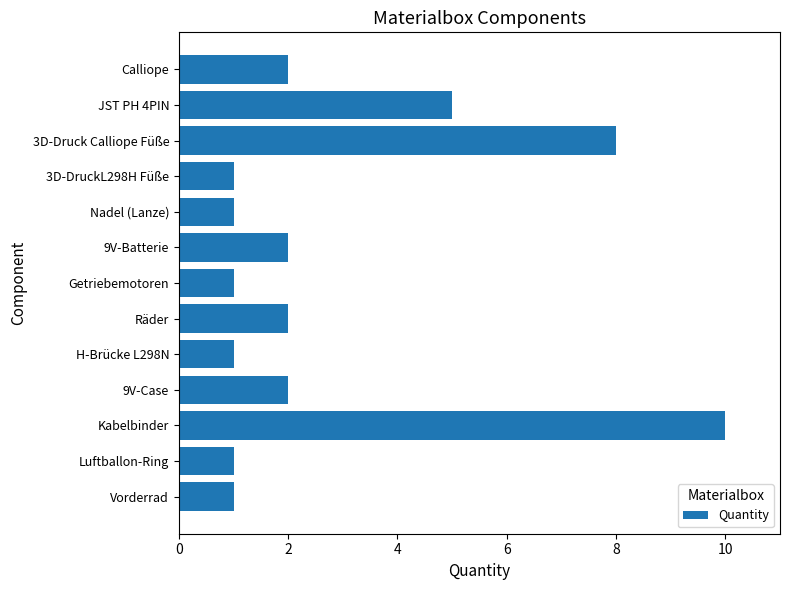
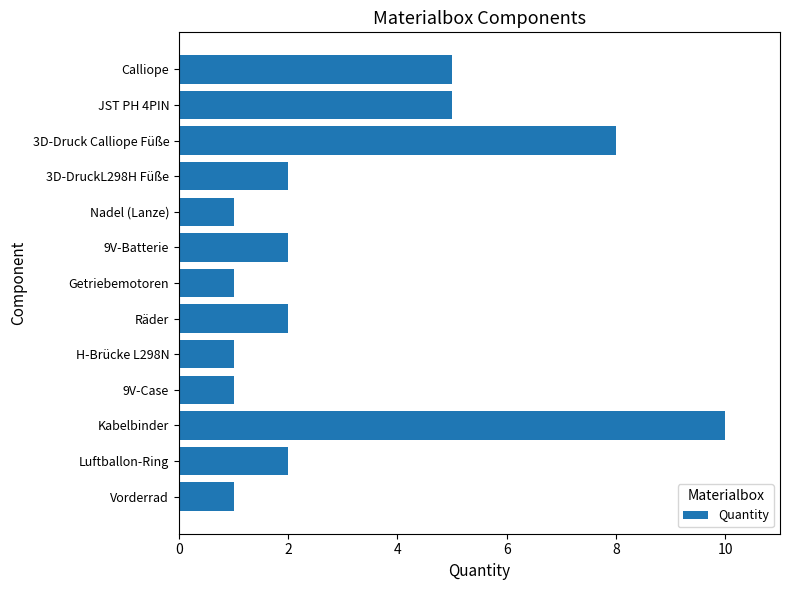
Calliope: 2 -> 5
3D-DruckL298H Füße: 1 -> 2
9V-Case: 2 -> 1
Luftballon-Ring: 1 -> 2
